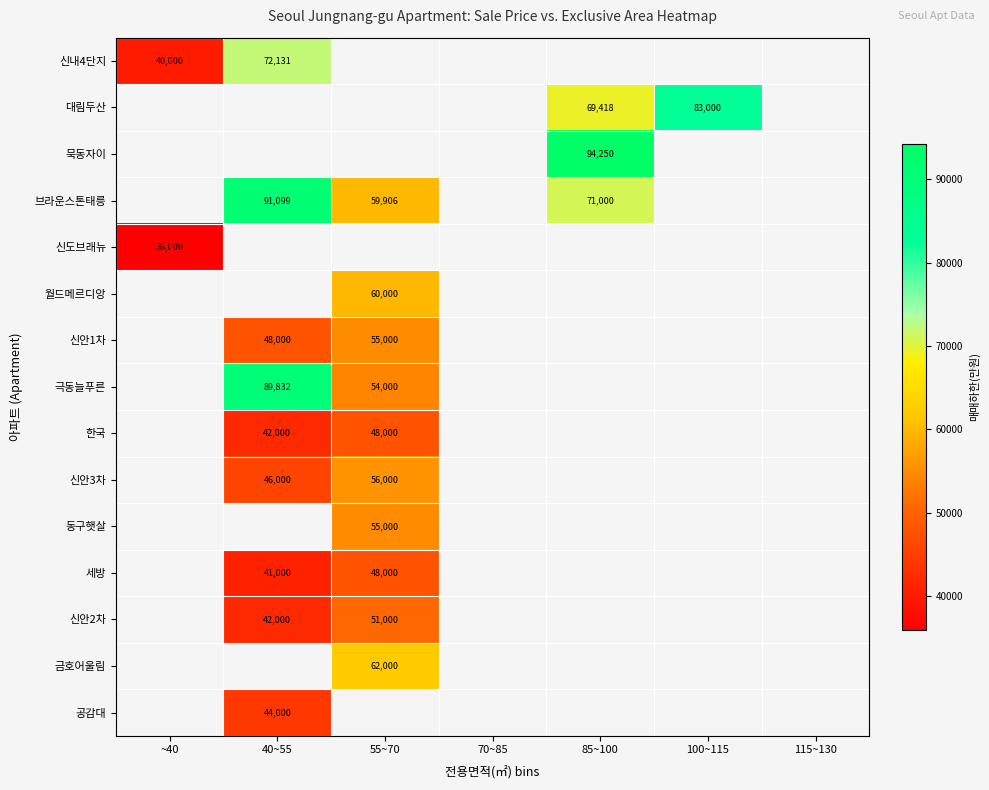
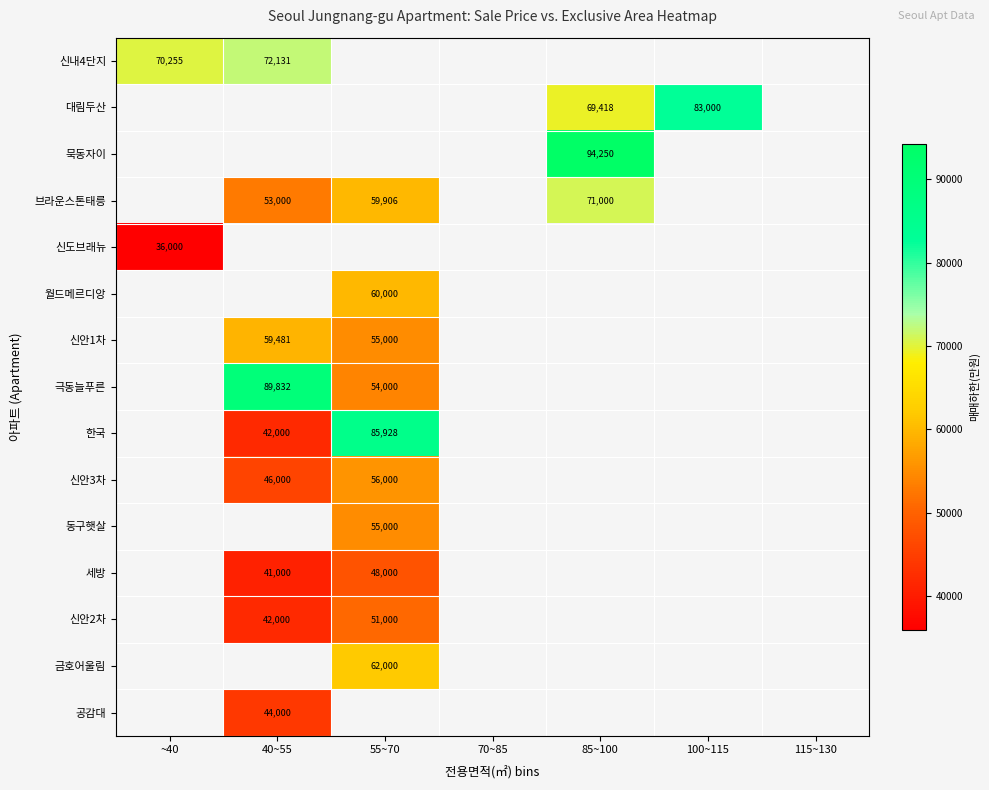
신내4단지, ~40: 40,000 -> 70,255
브라운스톤태릉, 40~55: 91,099 -> 53,000
신안1차, 40~55: 48,000 -> 59,481
한국, 55~70: 48,000 -> 85,928
